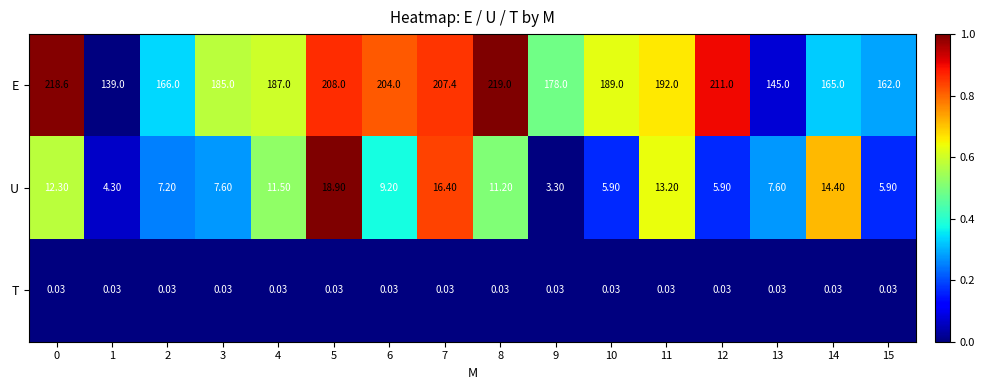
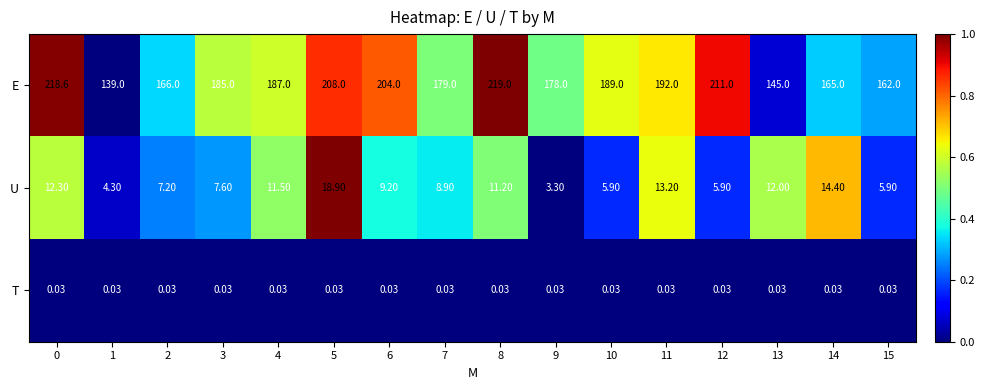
E, 7: 207.4 -> 179.0
U, 7: 16.40 -> 8.90
U, 13: 7.60 -> 12.00
